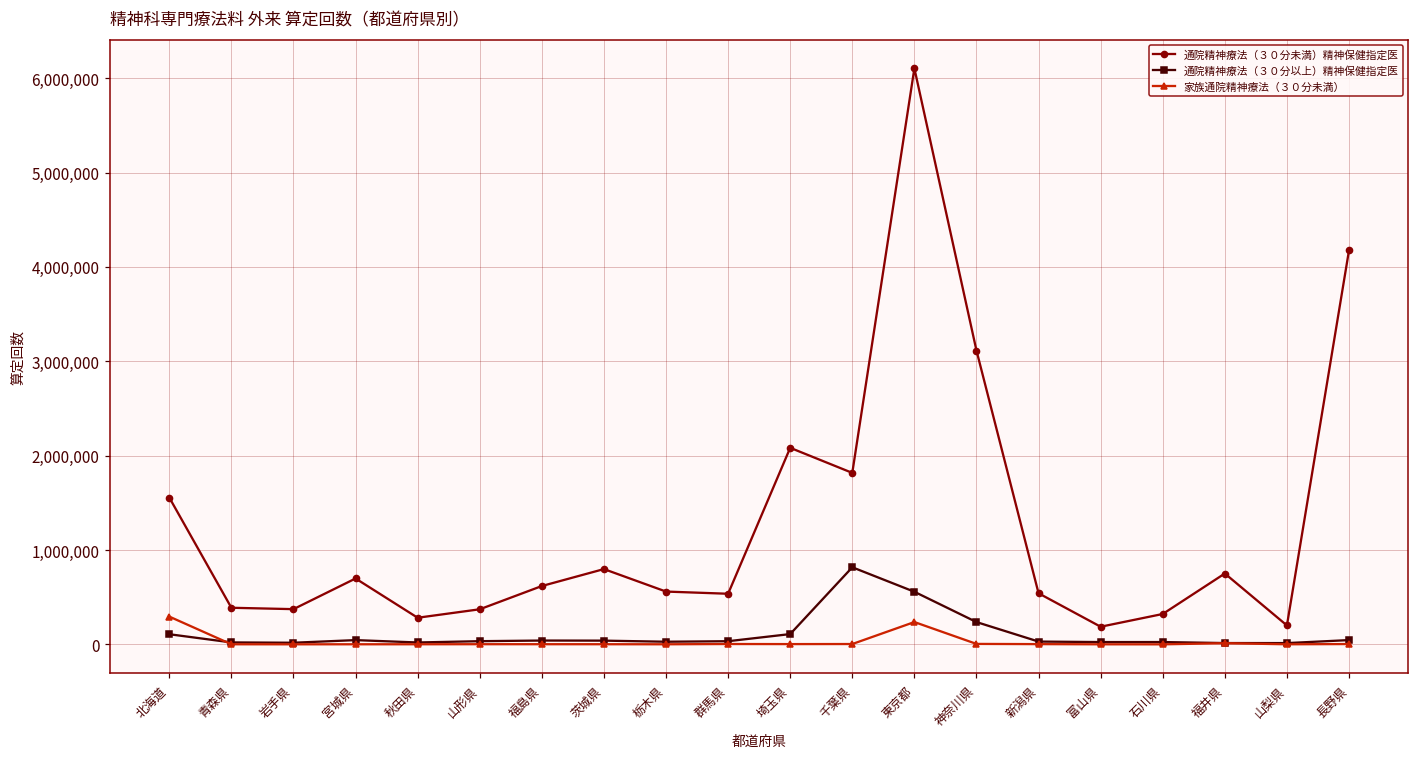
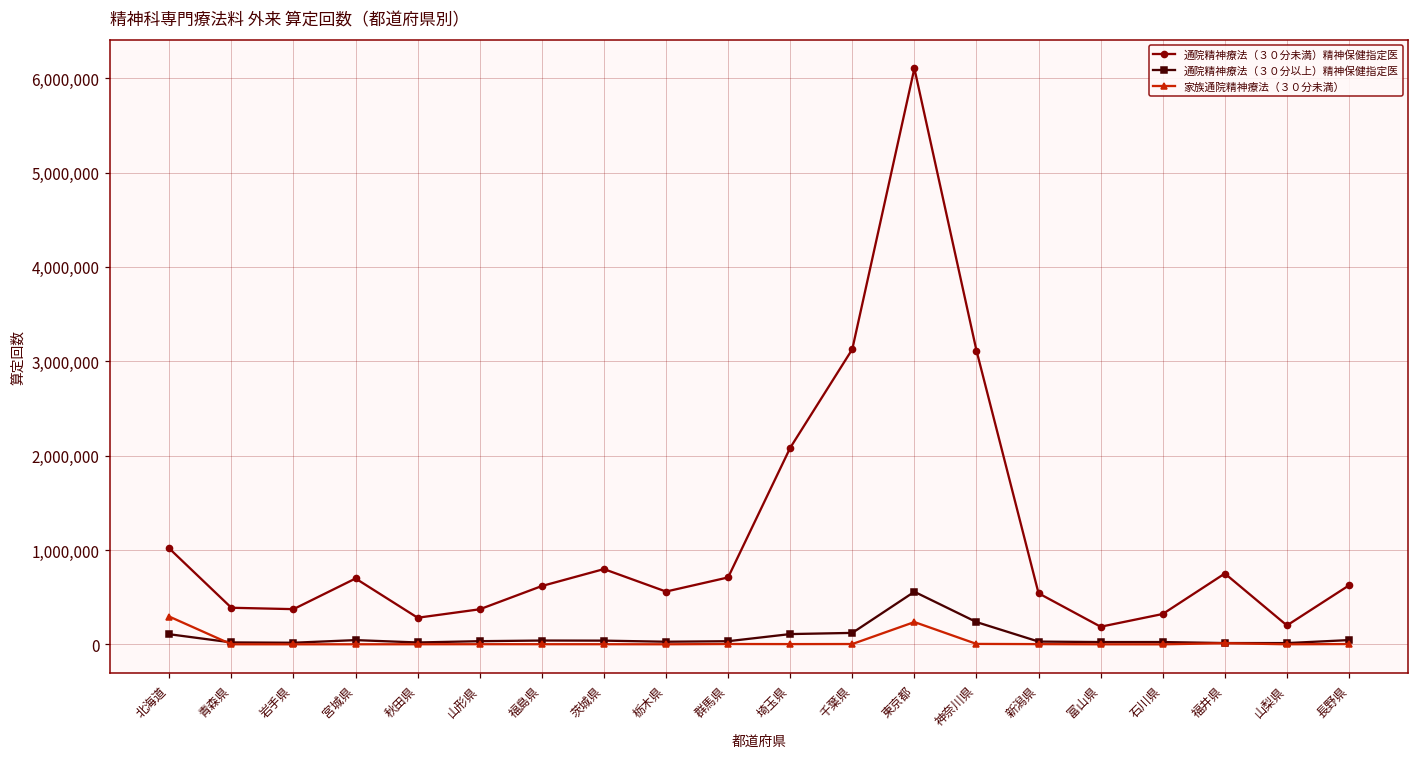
通院精神療法（３０分未満）精神保健指定医, 北海道: 1,600,000 -> 1,000,000
通院精神療法（３０分未満）精神保健指定医, 群馬県: 500,000 -> 700,000
通院精神療法（３０分未満）精神保健指定医, 千葉県: 1,800,000 -> 3,100,000
通院精神療法（３０分以上）精神保健指定医, 千葉県: 800,000 -> 100,000
通院精神療法（３０分未満）精神保健指定医, 長野県: 4,200,000 -> 600,000
